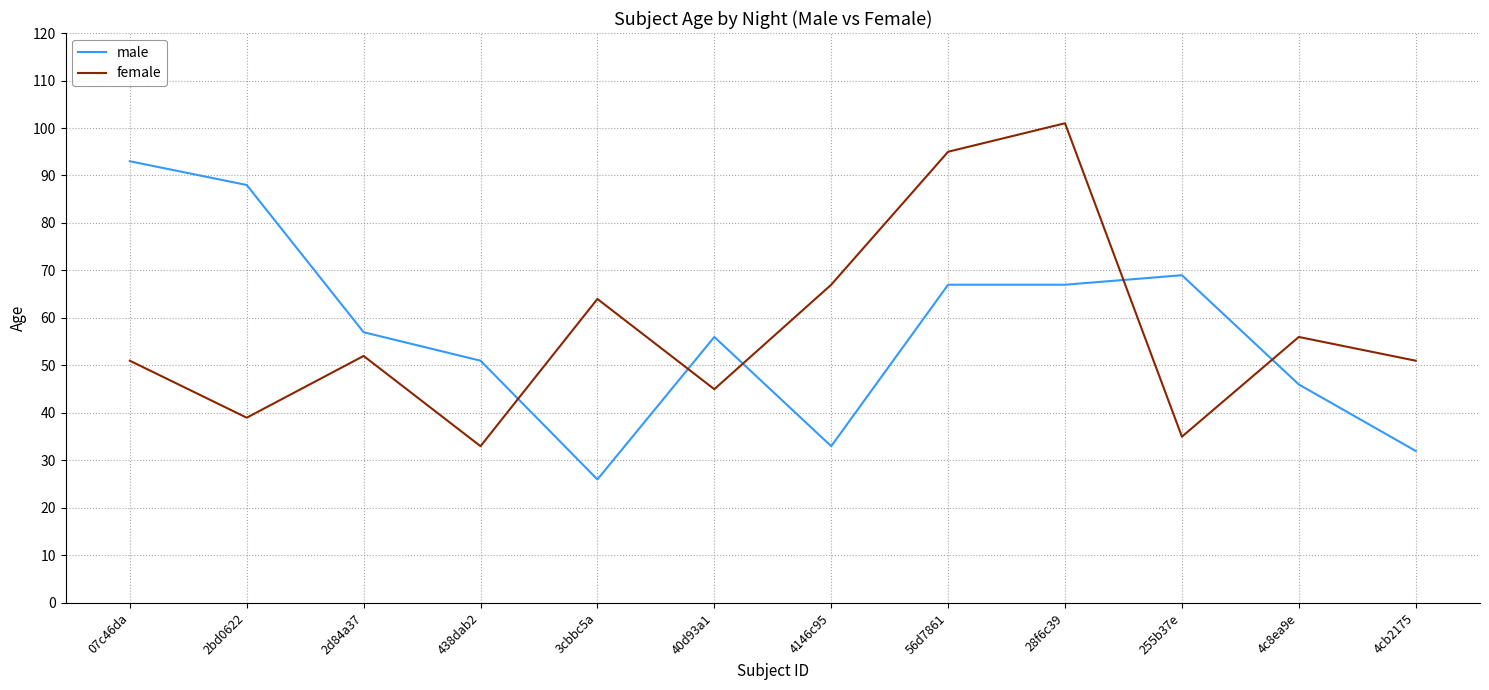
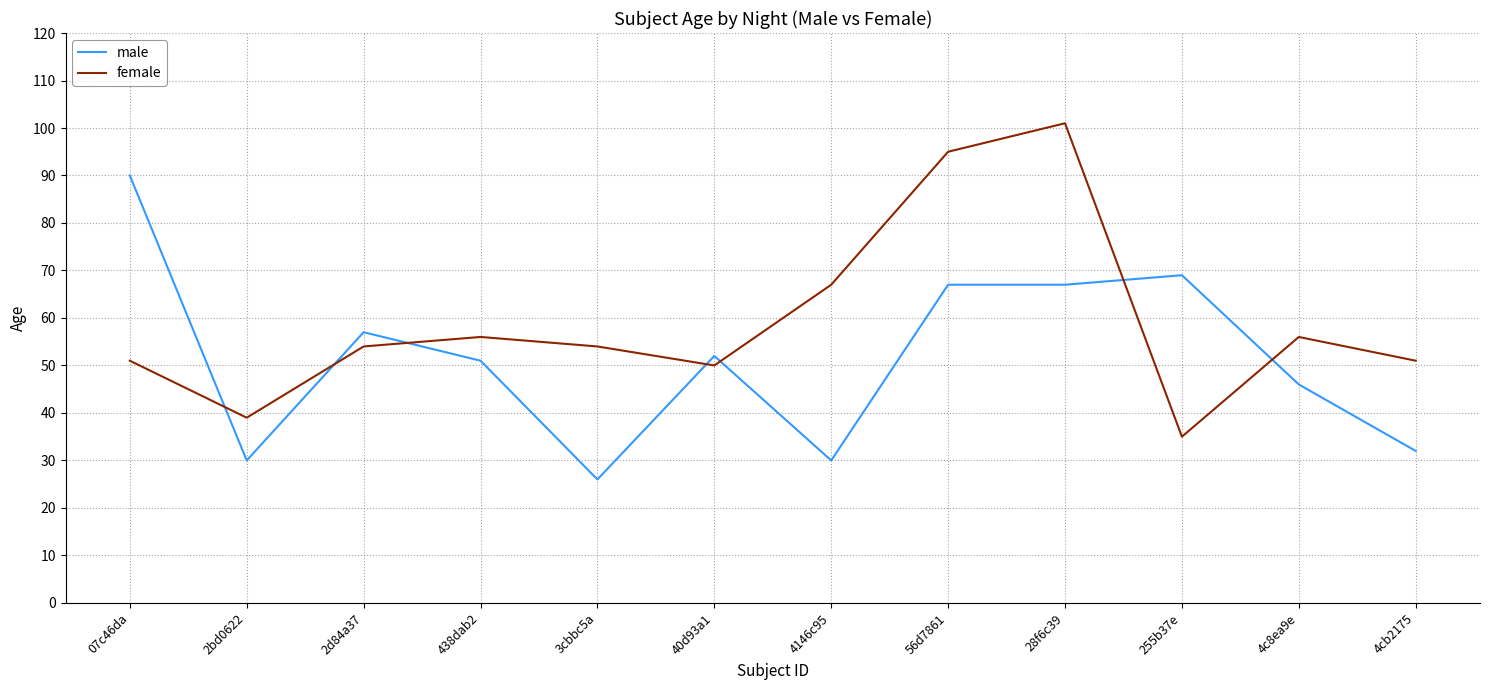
male, 07c46da: 93 -> 90
male, 2bd0622: 88 -> 30
female, 2d84a37: 52 -> 54
female, 438dab2: 33 -> 56
female, 3cbbc5a: 64 -> 54
male, 40d93a1: 56 -> 52
female, 40d93a1: 45 -> 50
male, 4146c95: 33 -> 30
